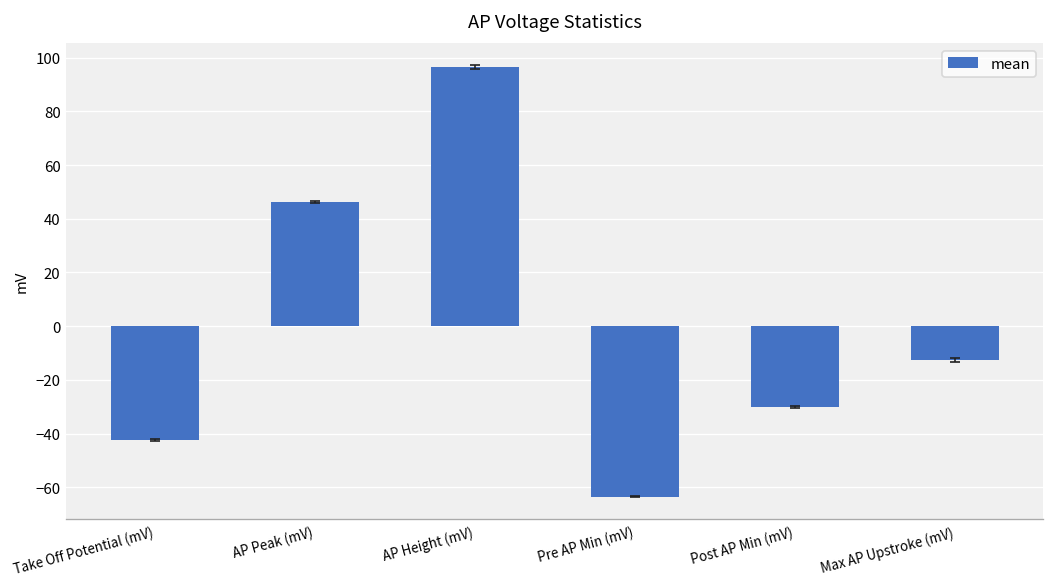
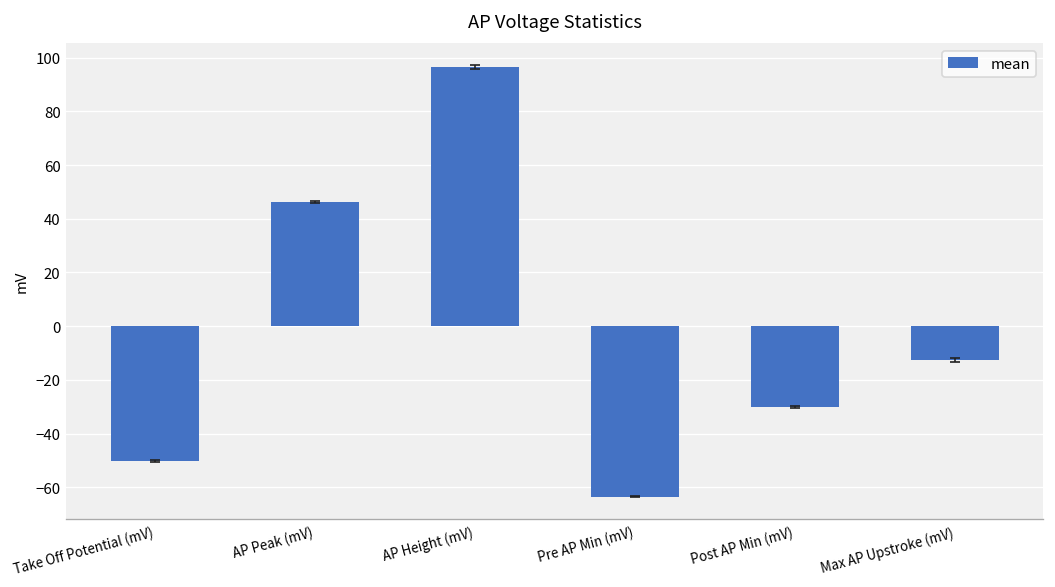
mean, Take Off Potential (mV): -43 -> -50
